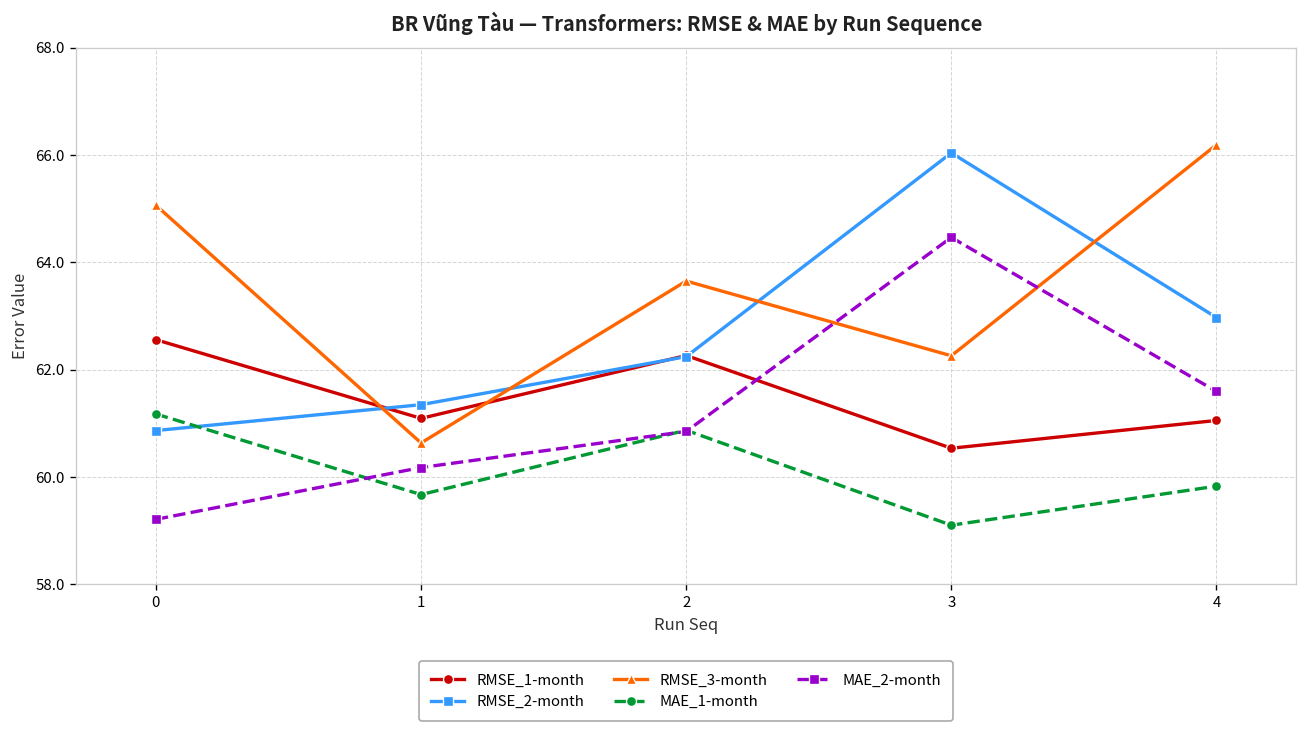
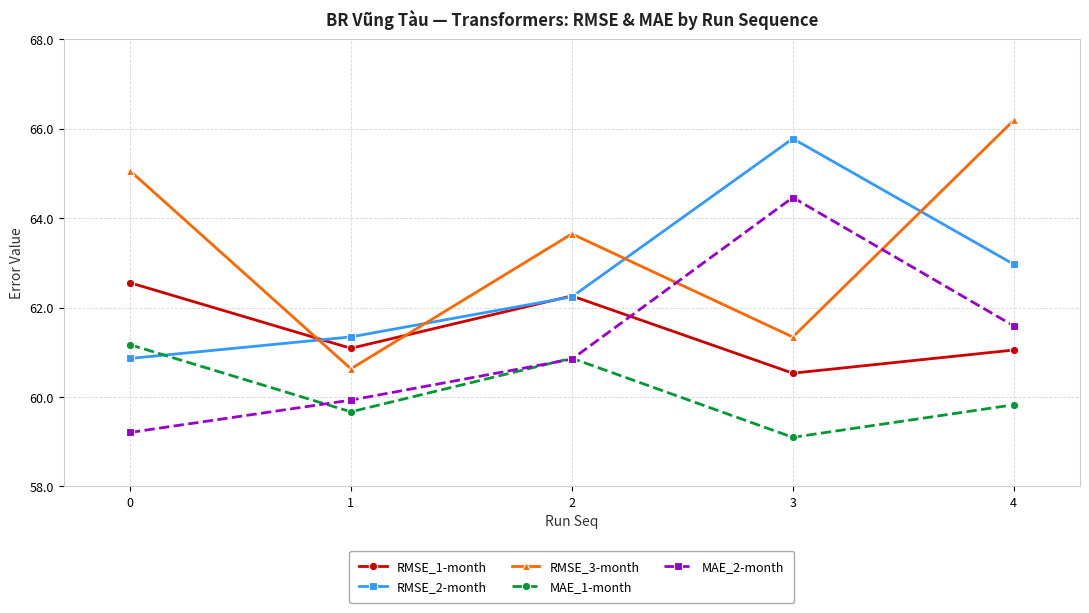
MAE_2-month, 1: 60.2 -> 59.9
RMSE_2-month, 3: 66.0 -> 65.8
RMSE_3-month, 3: 62.3 -> 61.3
